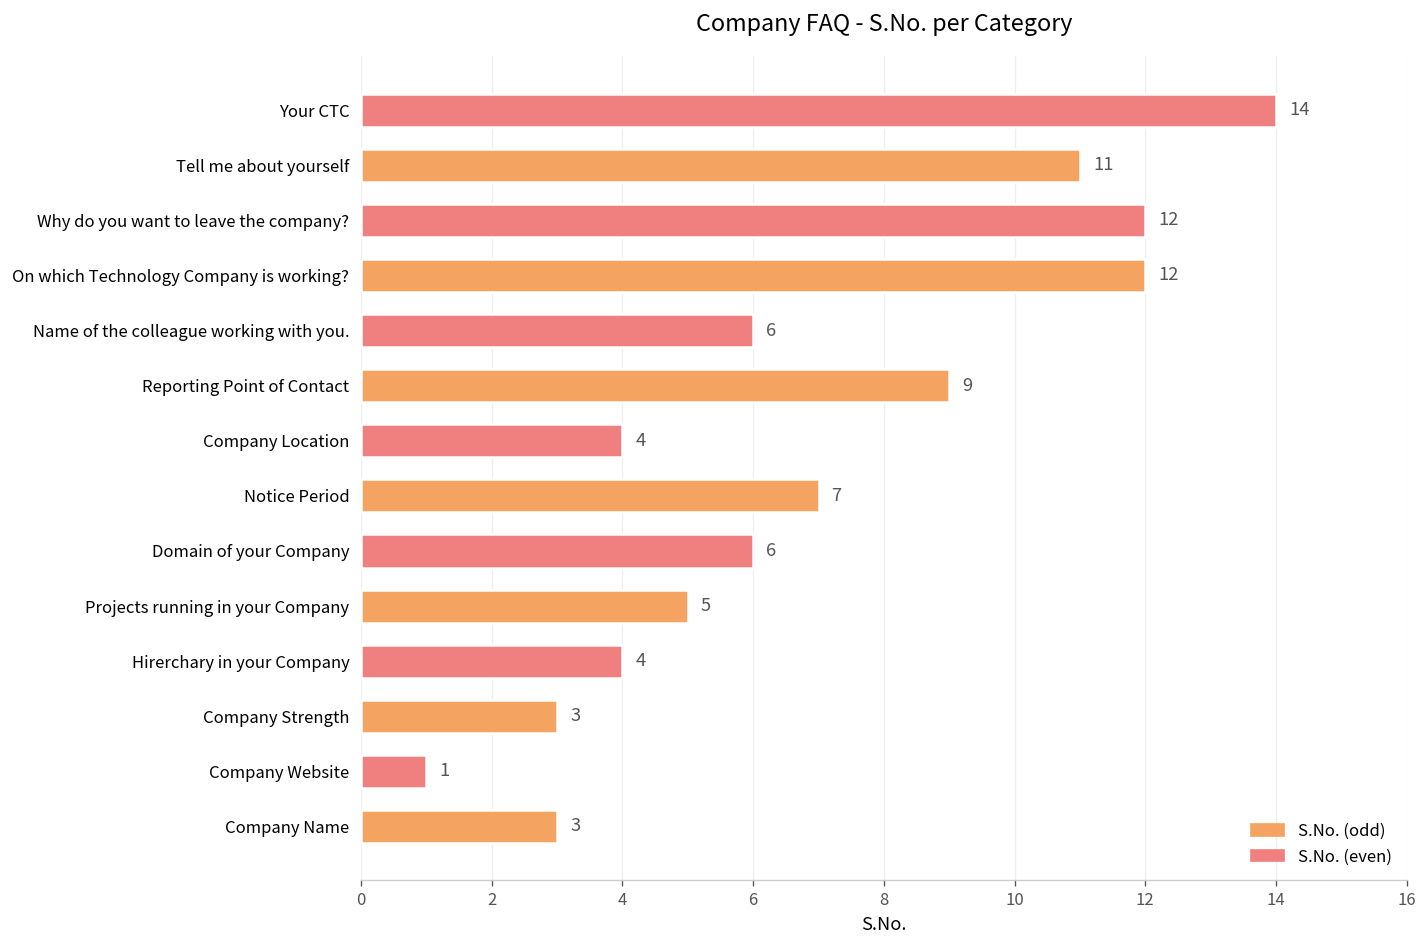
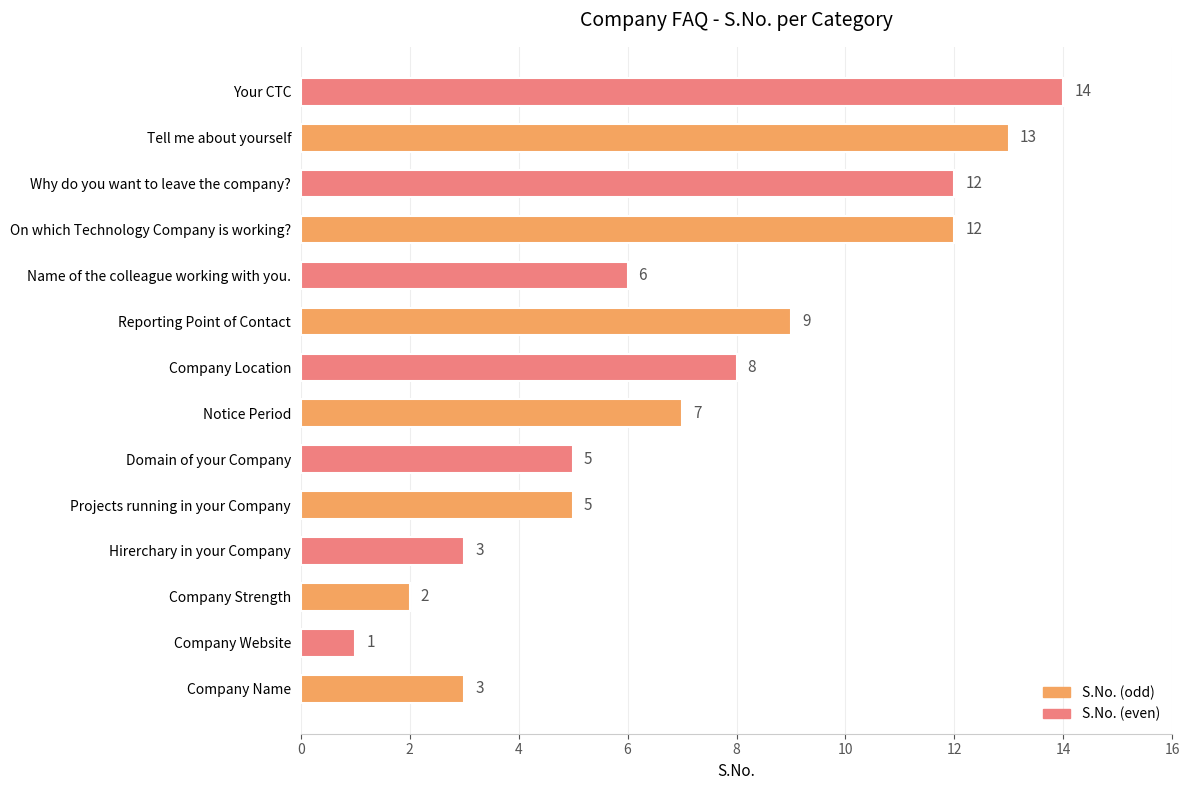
Tell me about yourself: 11 -> 13
Company Location: 4 -> 8
Domain of your Company: 6 -> 5
Hirerchary in your Company: 4 -> 3
Company Strength: 3 -> 2
